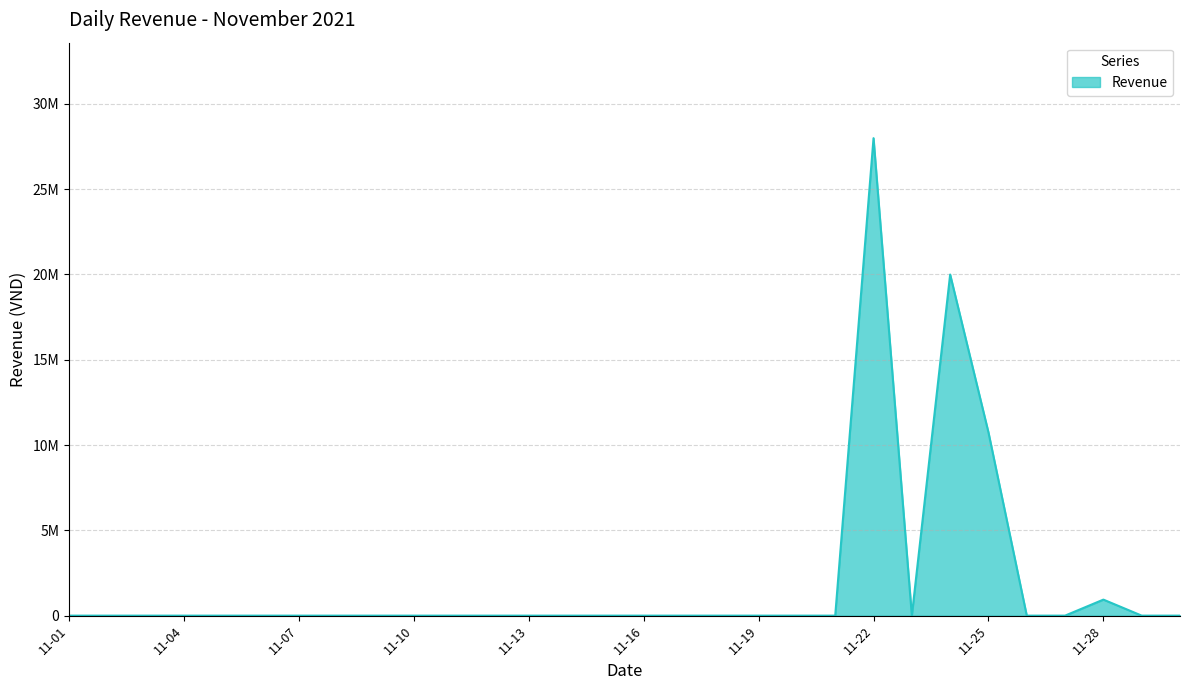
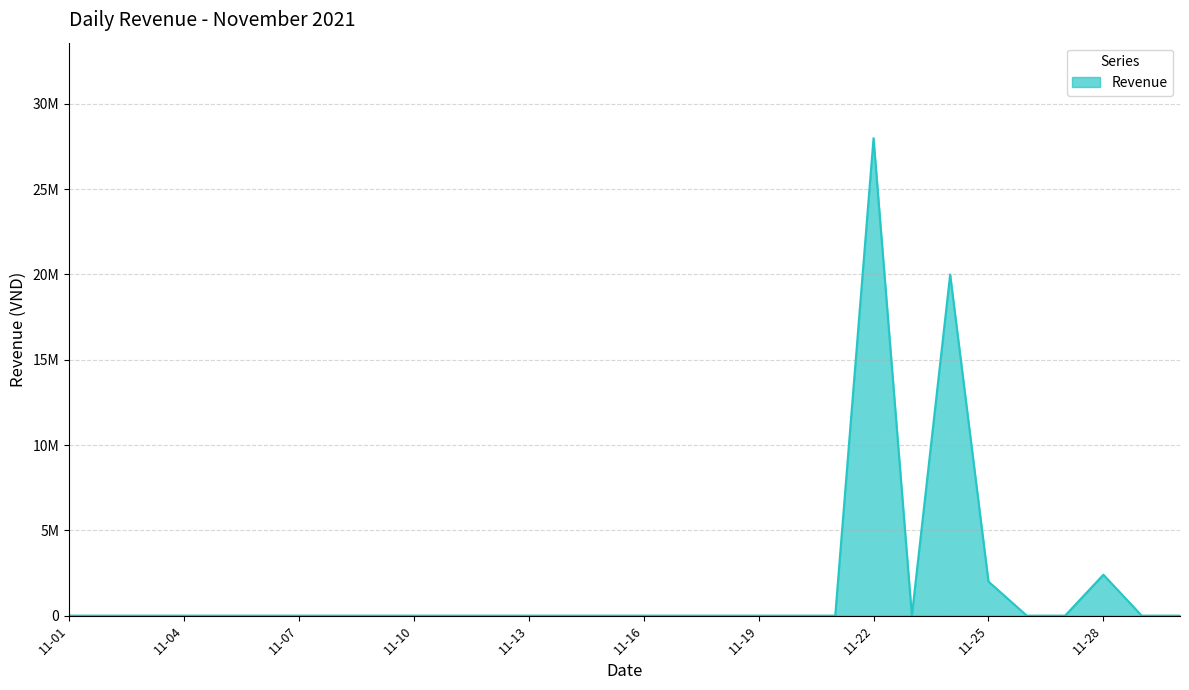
11-25: 10700000 -> 2000000
11-28: 900000 -> 2400000
